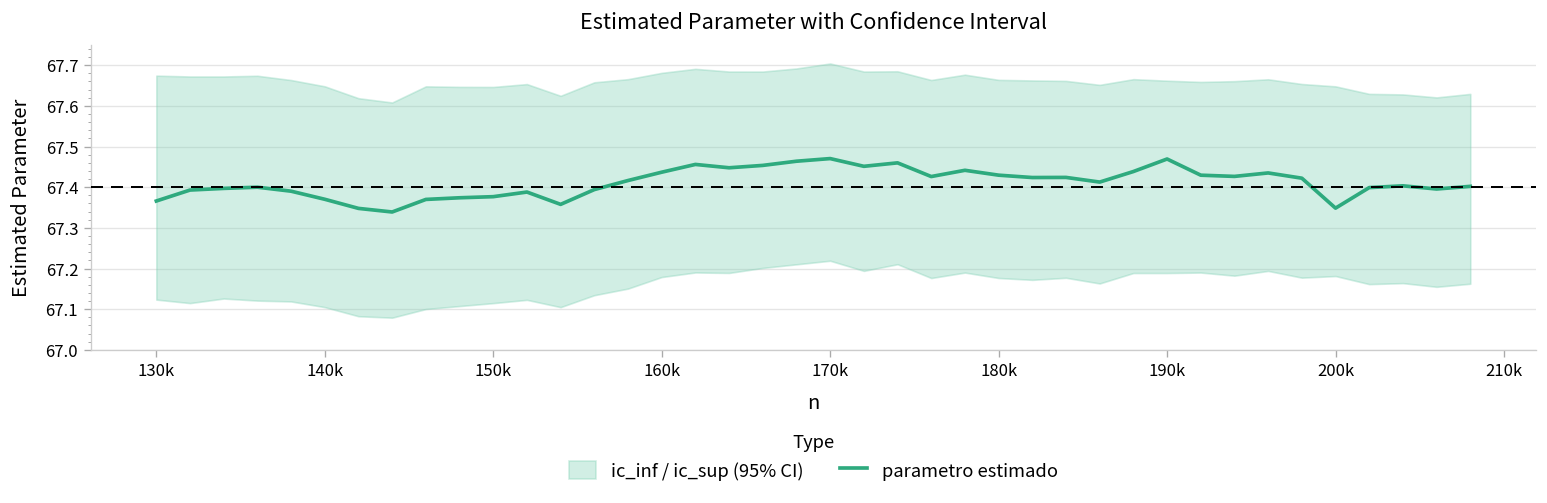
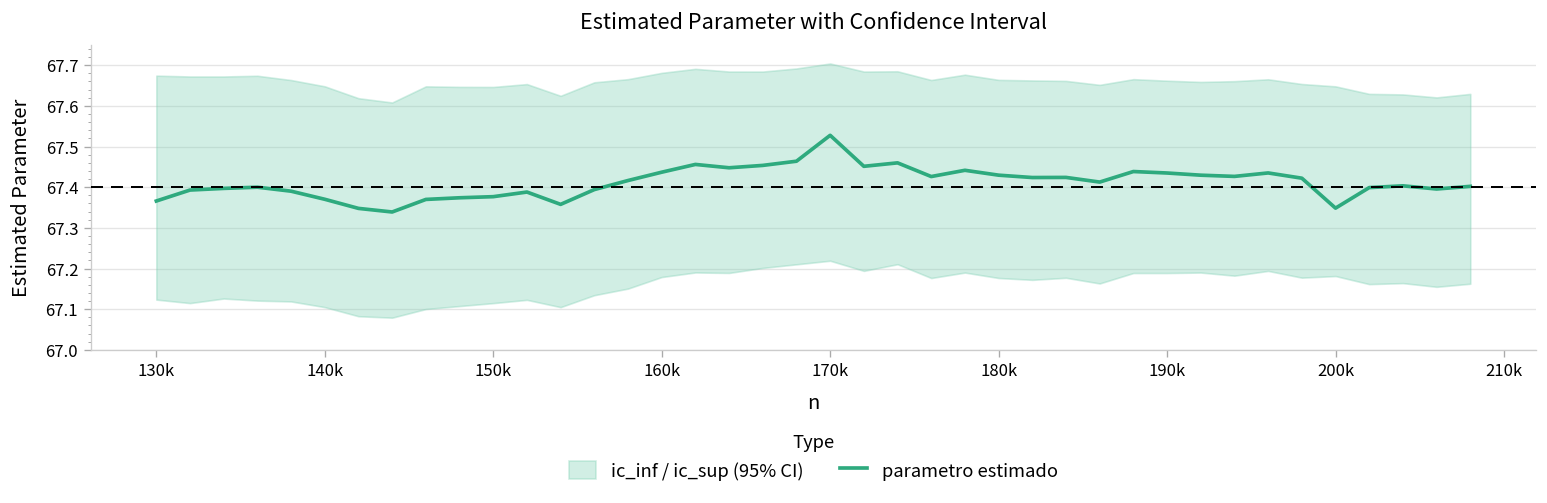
parametro estimado, 170k: 67.47 -> 67.53
parametro estimado, 190k: 67.47 -> 67.43
